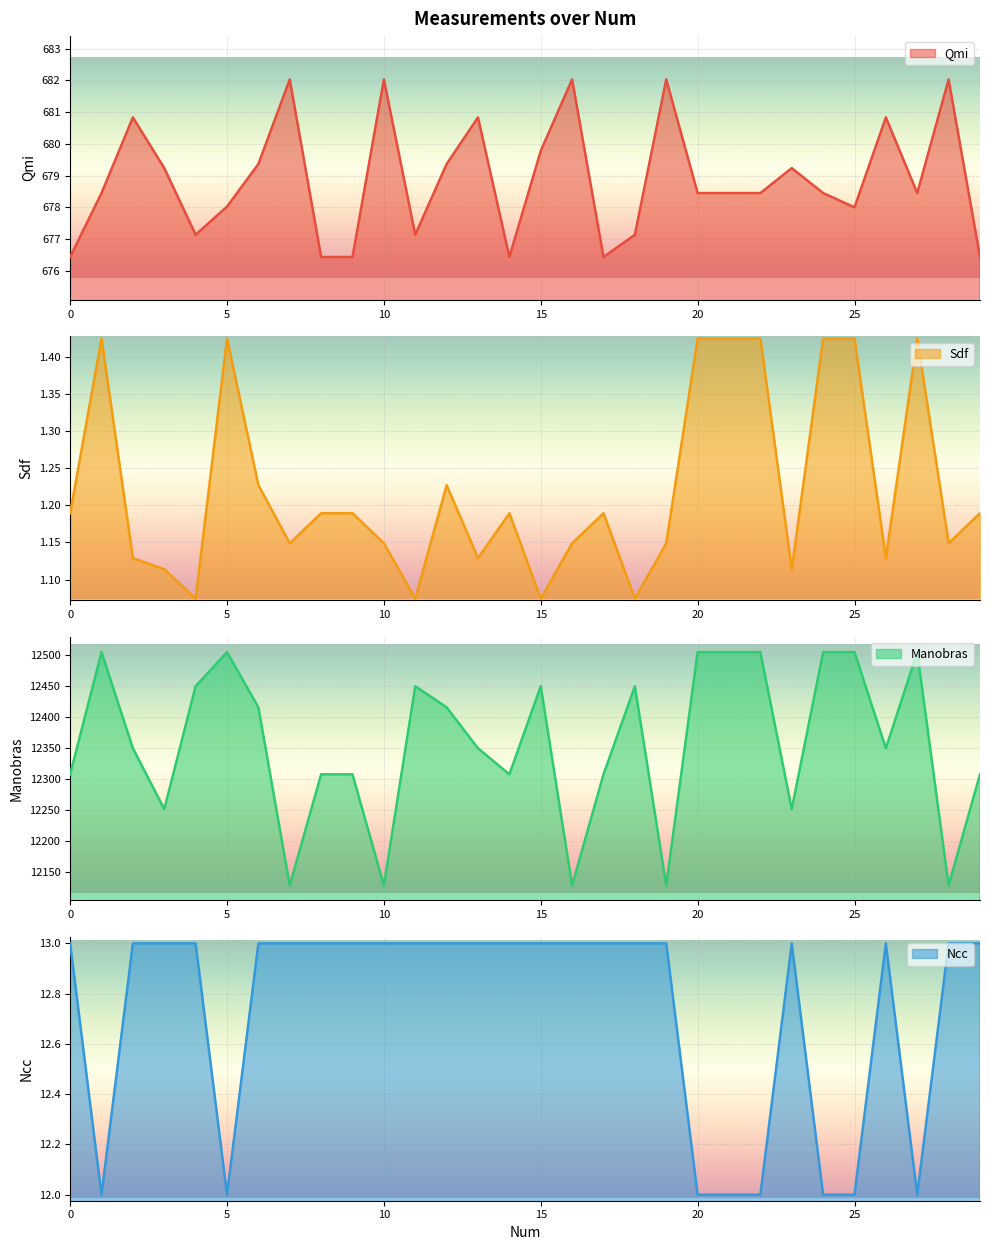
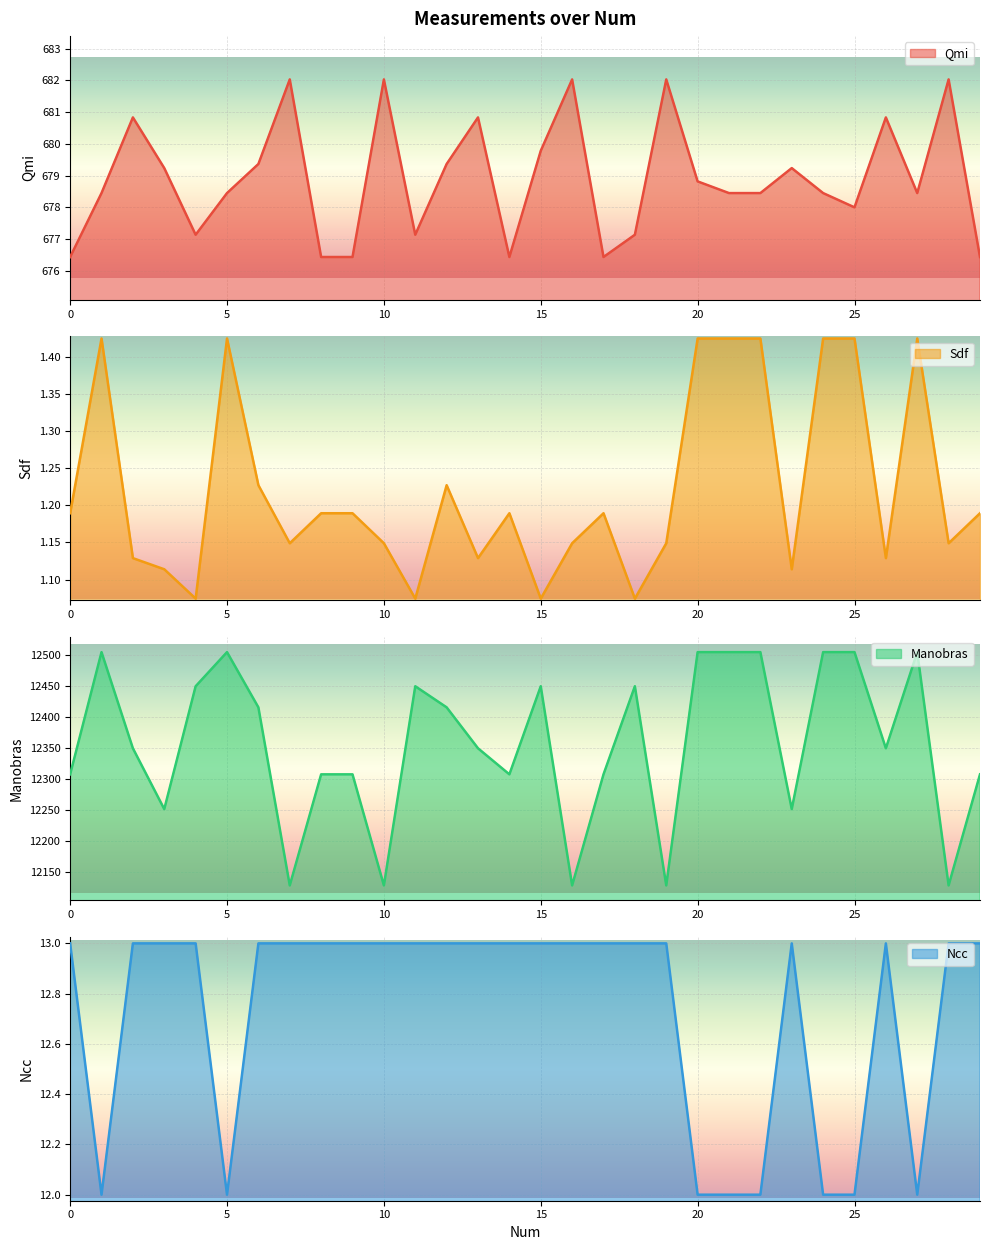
Measurements over Num, 5: 678.0 -> 678.4
Measurements over Num, 20: 678.4 -> 678.8
